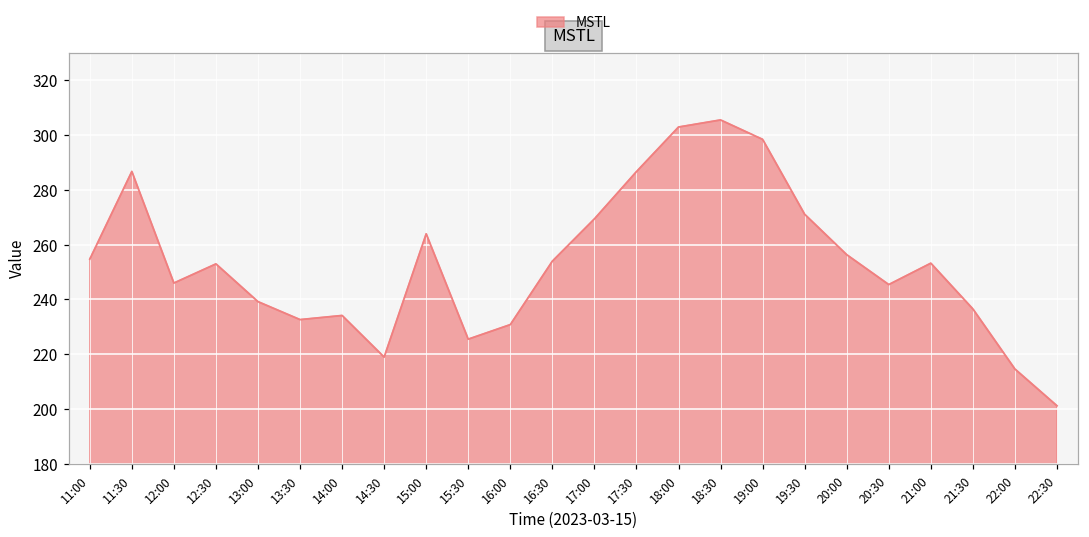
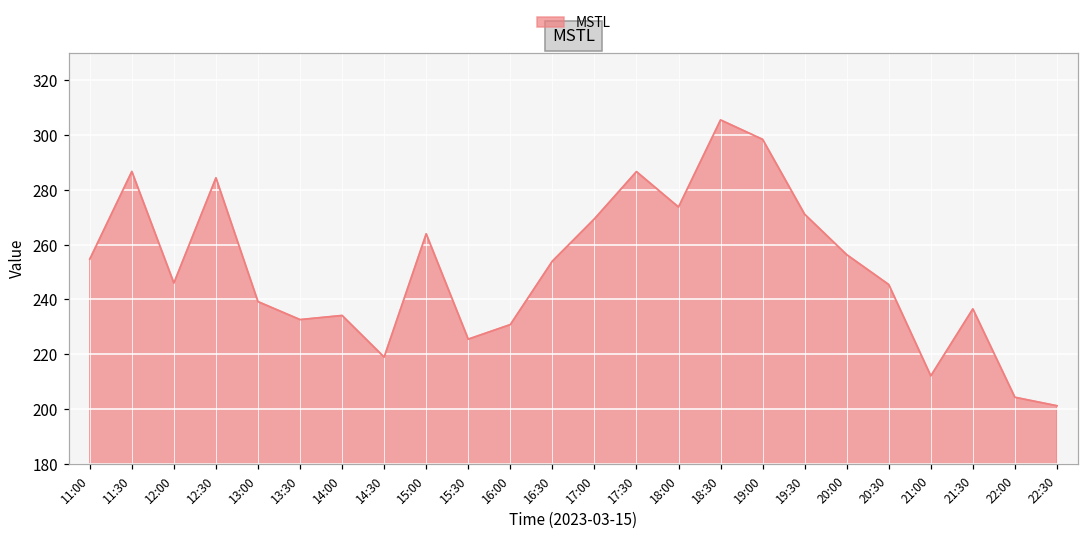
12:30: 253 -> 284
18:00: 303 -> 274
21:00: 253 -> 212
22:00: 215 -> 204
